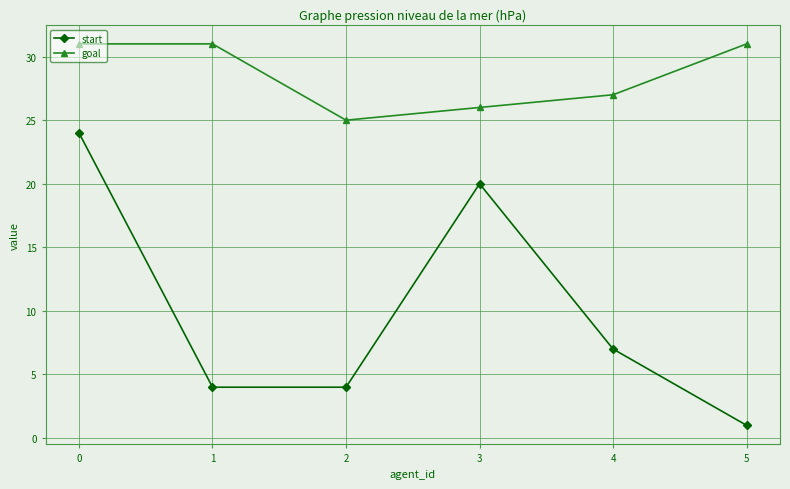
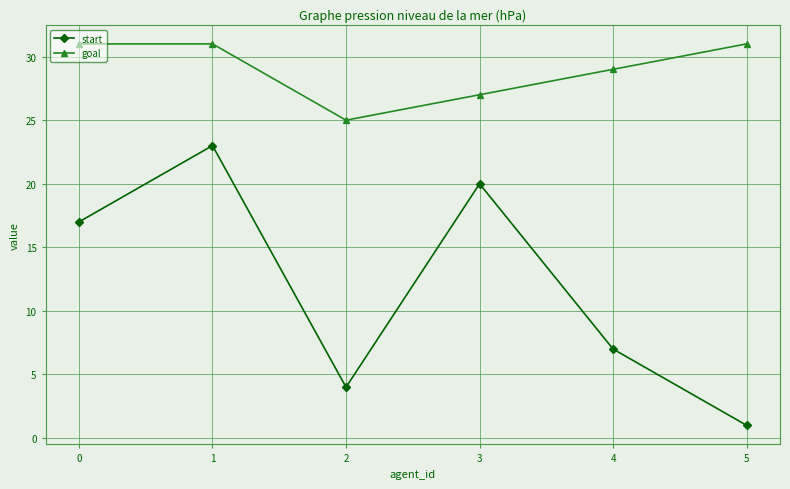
start, 0: 24 -> 17
start, 1: 4 -> 23
goal, 3: 26 -> 27
goal, 4: 27 -> 29
